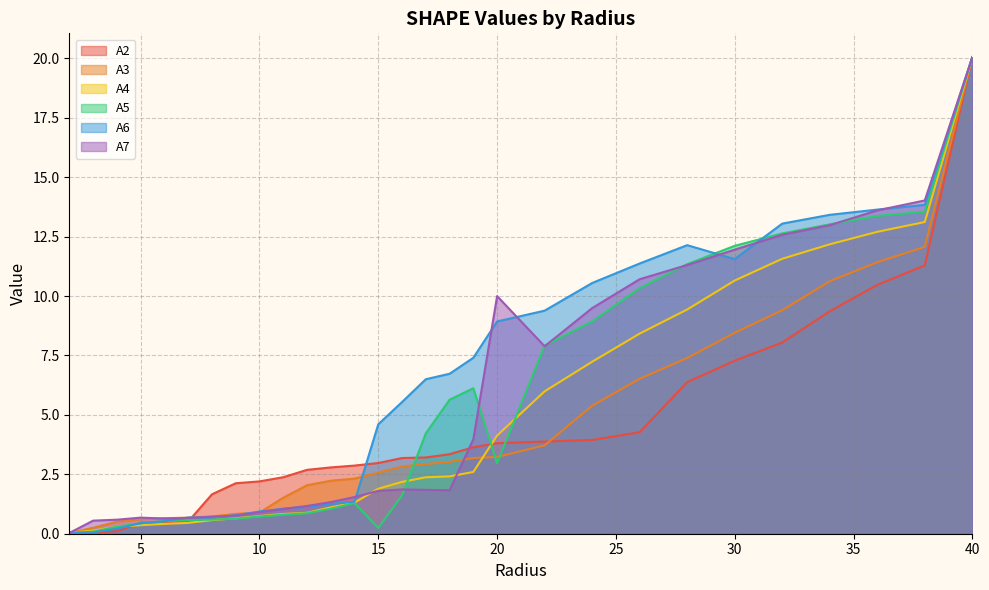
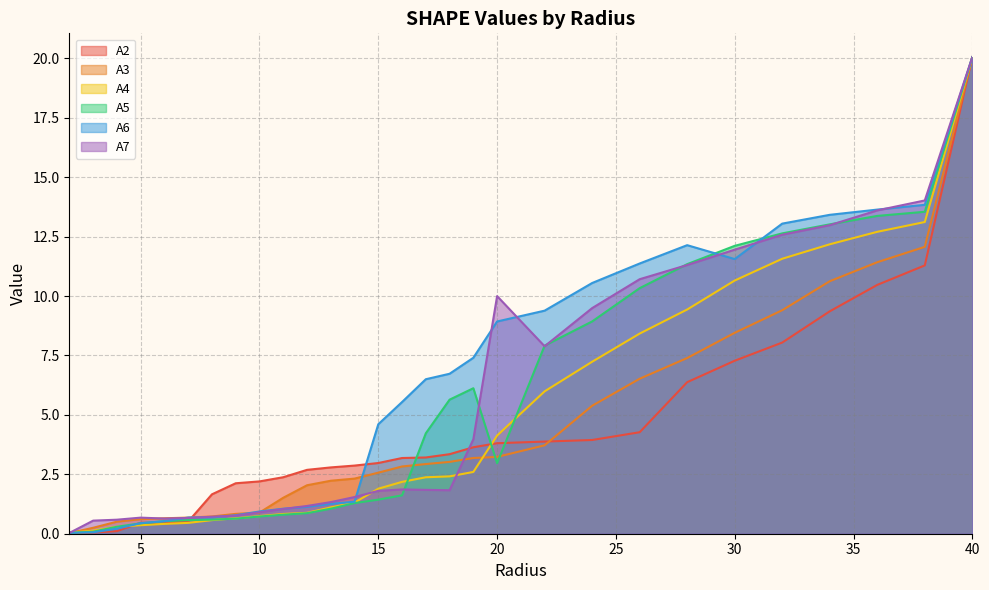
A5, 15: 0.2 -> 1.4
